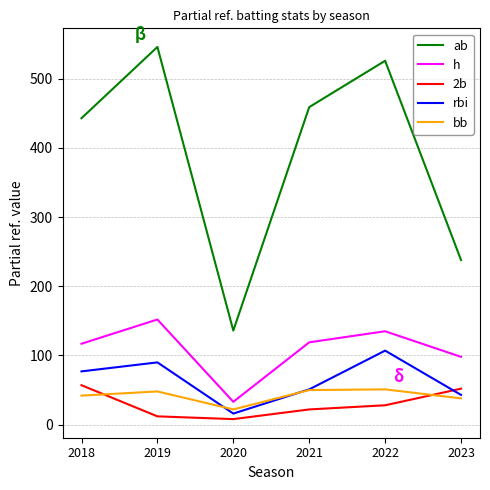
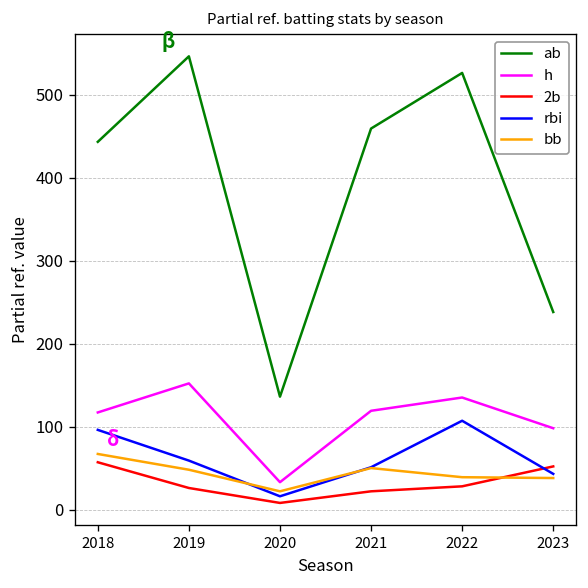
rbi, 2018: 80 -> 100
bb, 2018: 40 -> 70
2b, 2019: 10 -> 30
rbi, 2019: 90 -> 60
bb, 2022: 50 -> 40
